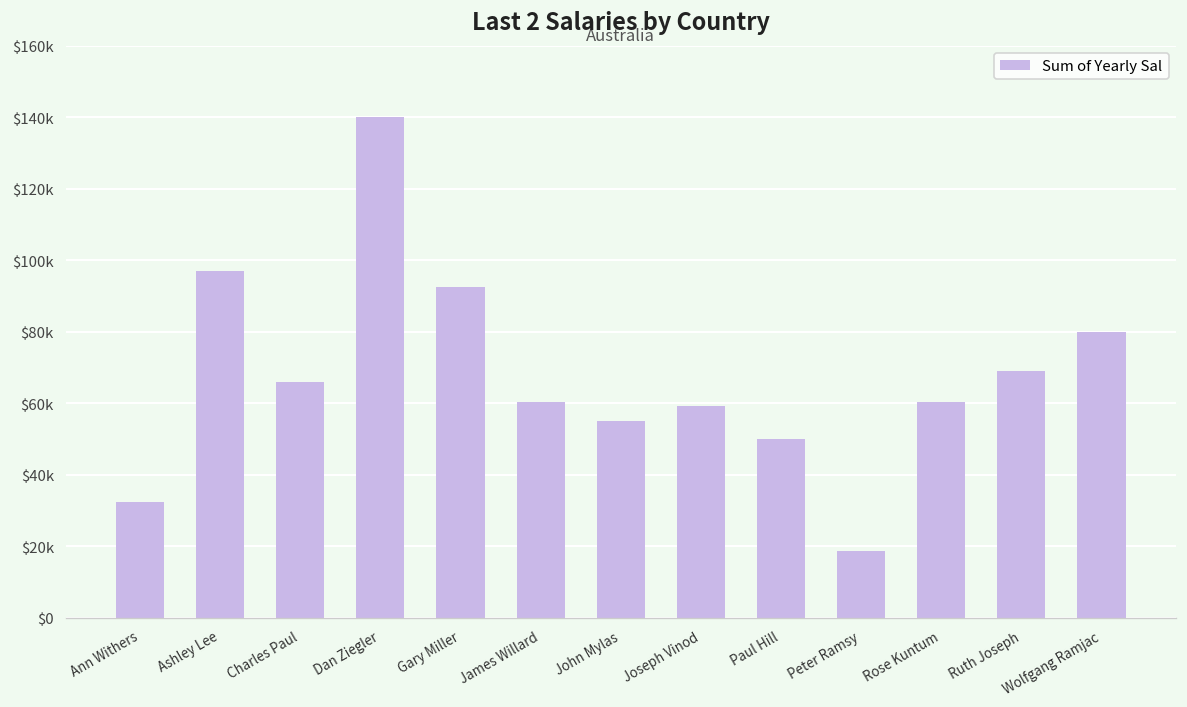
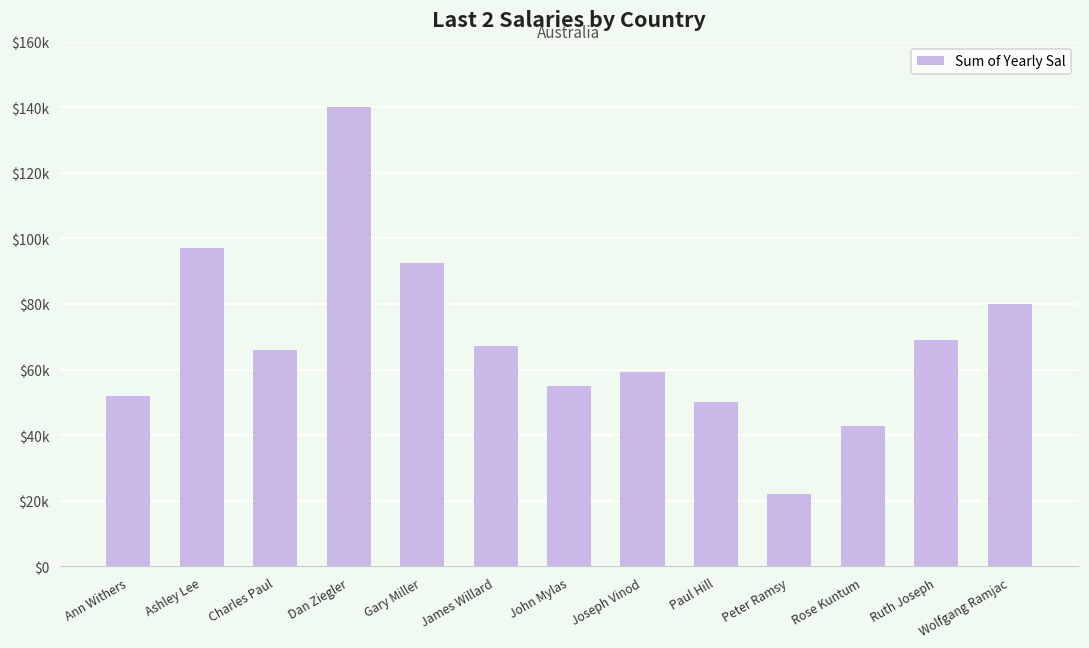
Ann Withers: $32000 -> $52000
James Willard: $60000 -> $67000
Peter Ramsy: $19000 -> $22000
Rose Kuntum: $60000 -> $43000
